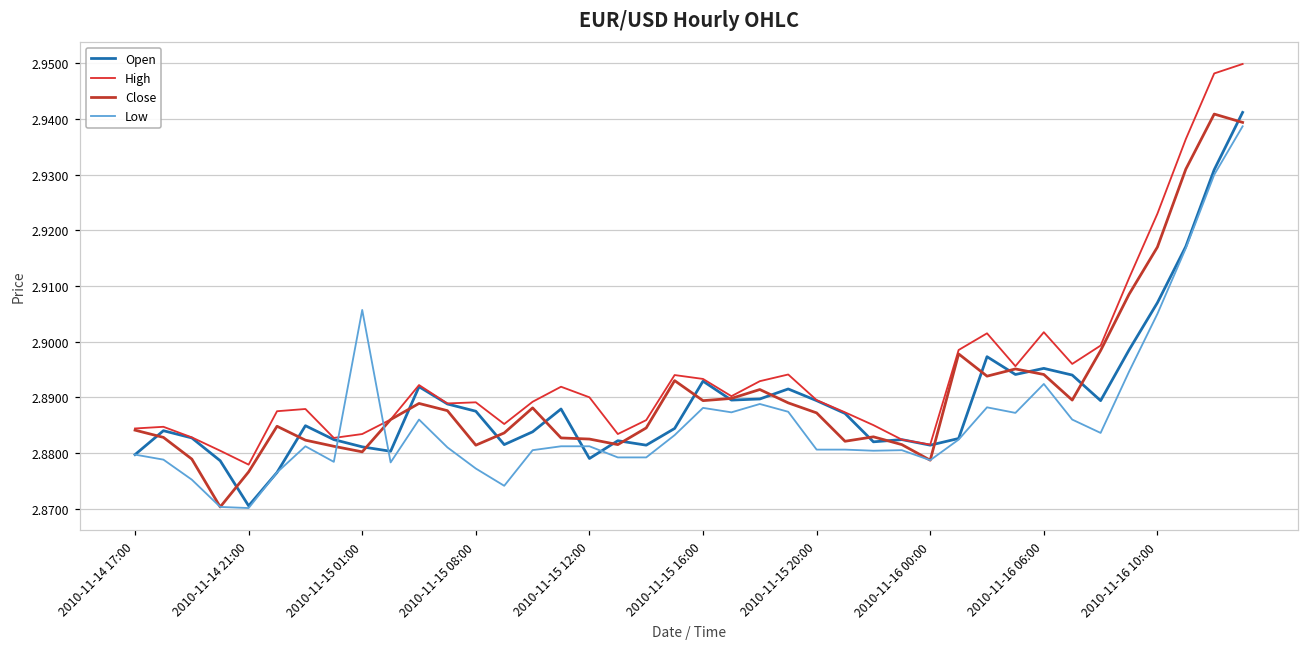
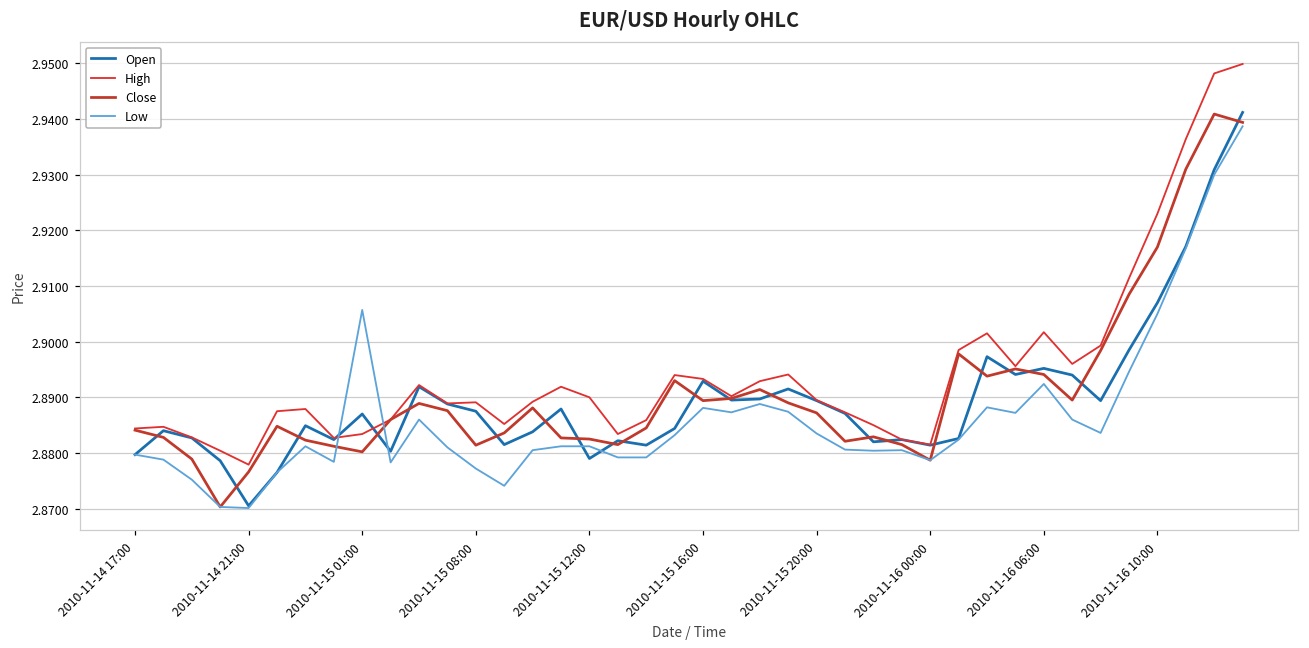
Open, 2010-11-15 01:00: 2.881 -> 2.887
Low, 2010-11-15 20:00: 2.881 -> 2.884
